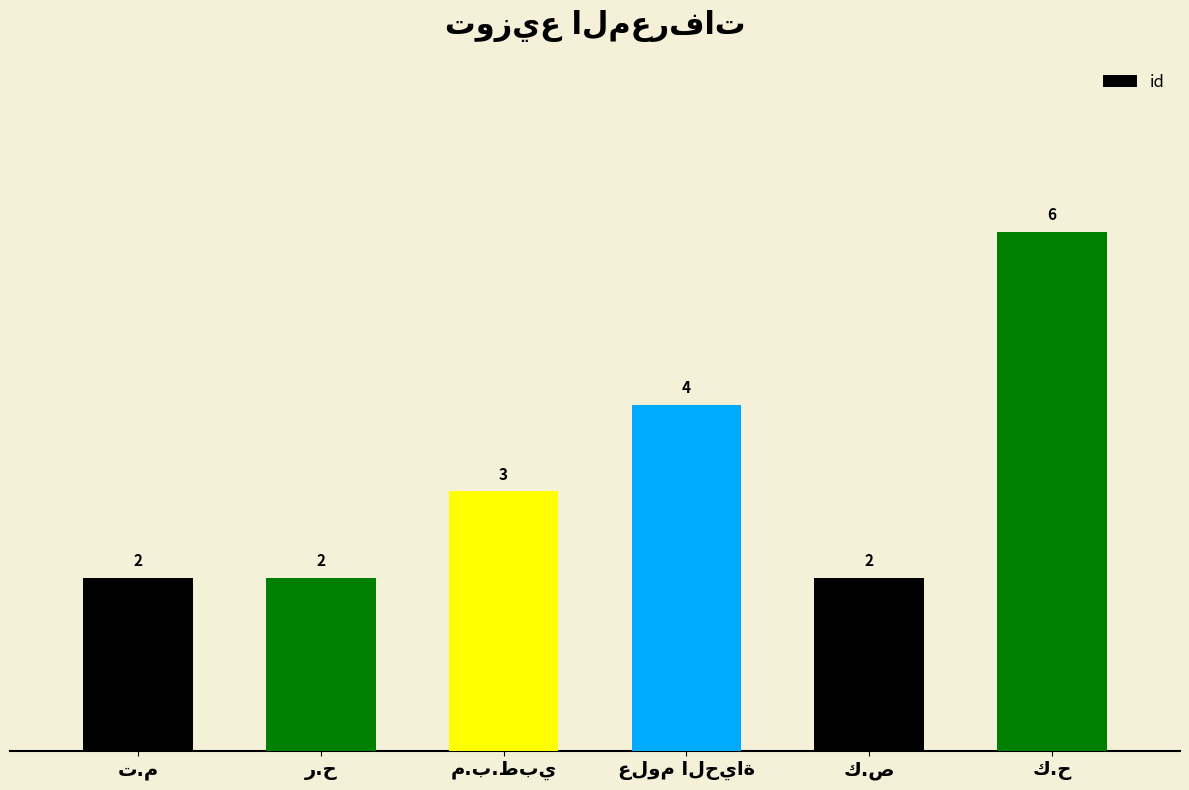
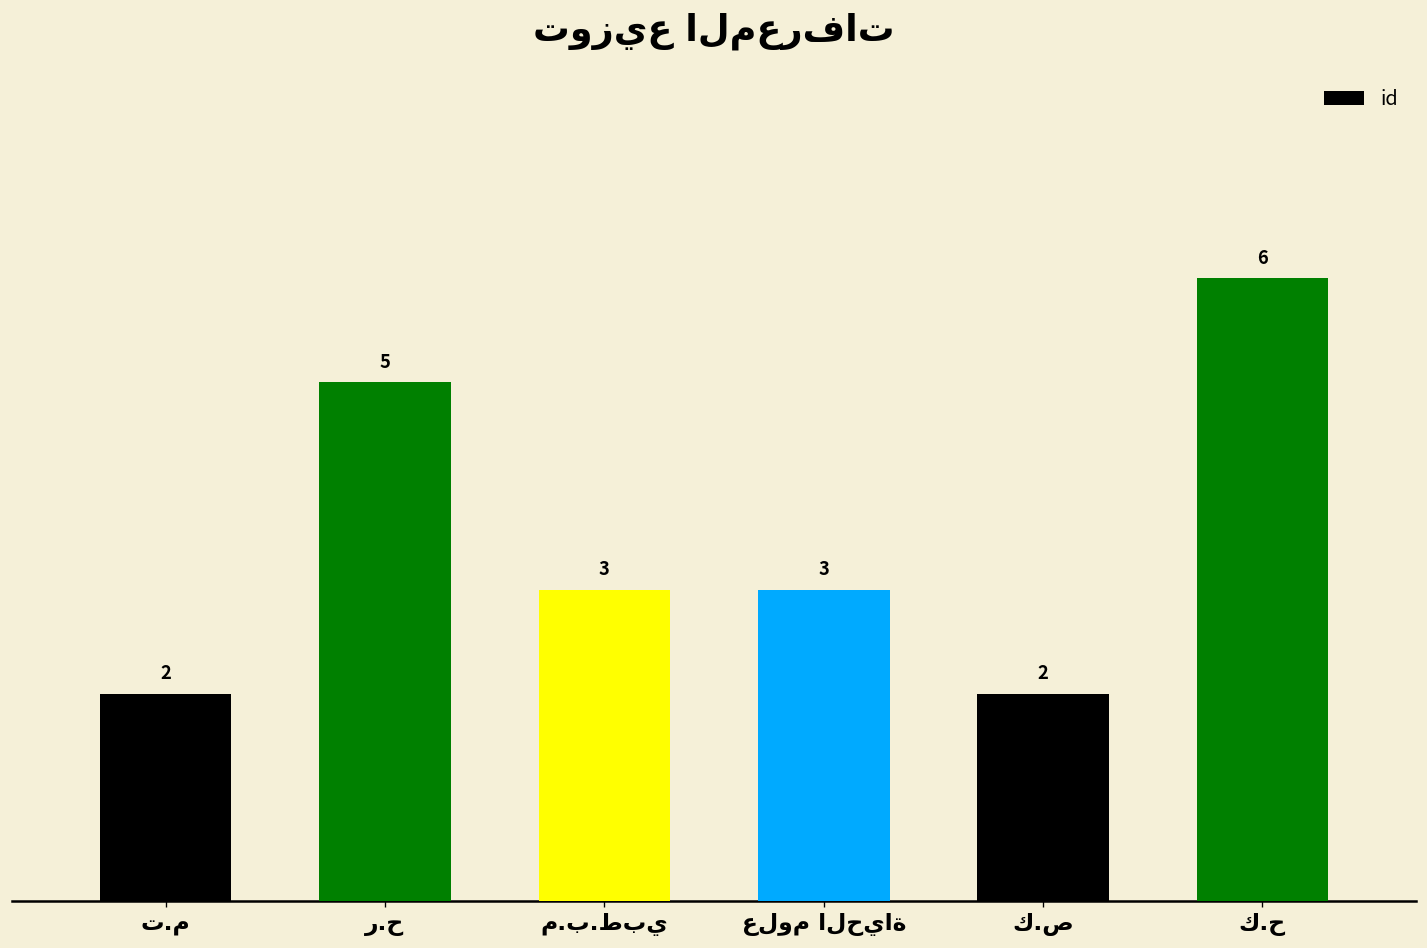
ر.ح: 2 -> 5
علوم الحياة: 4 -> 3
